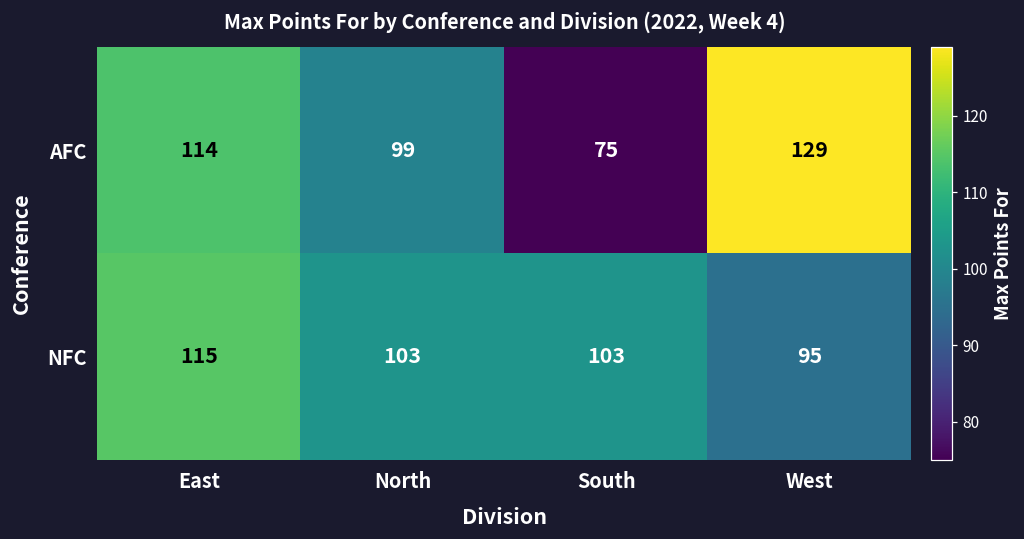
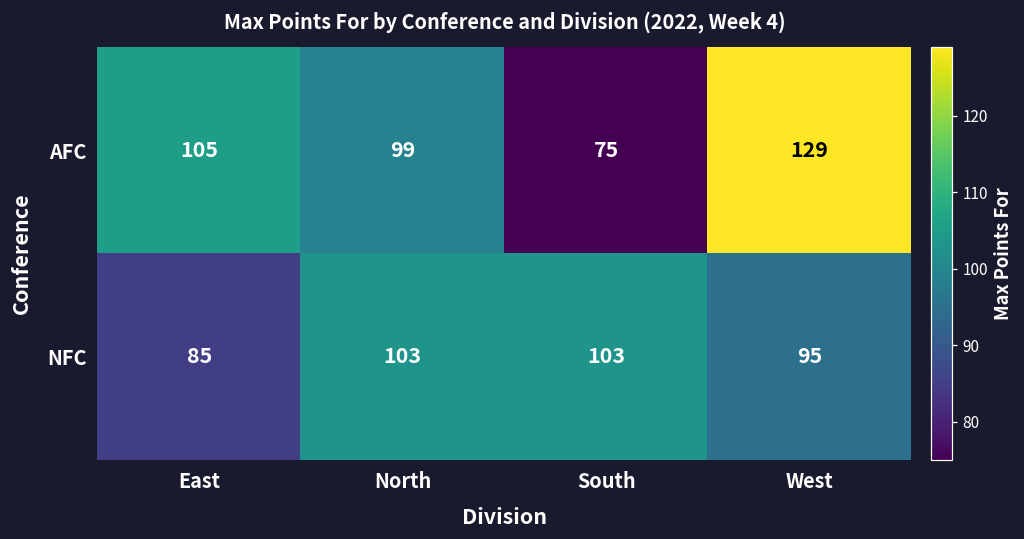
AFC, East: 114 -> 105
NFC, East: 115 -> 85
